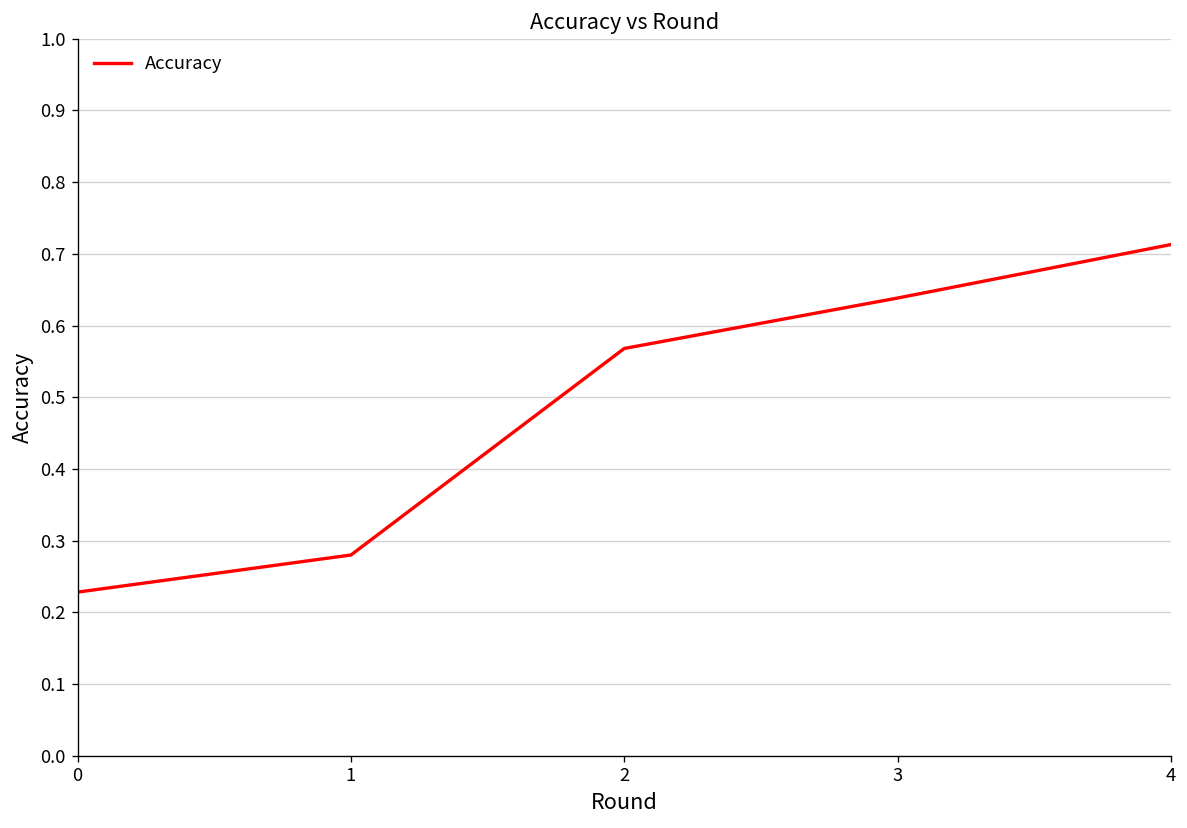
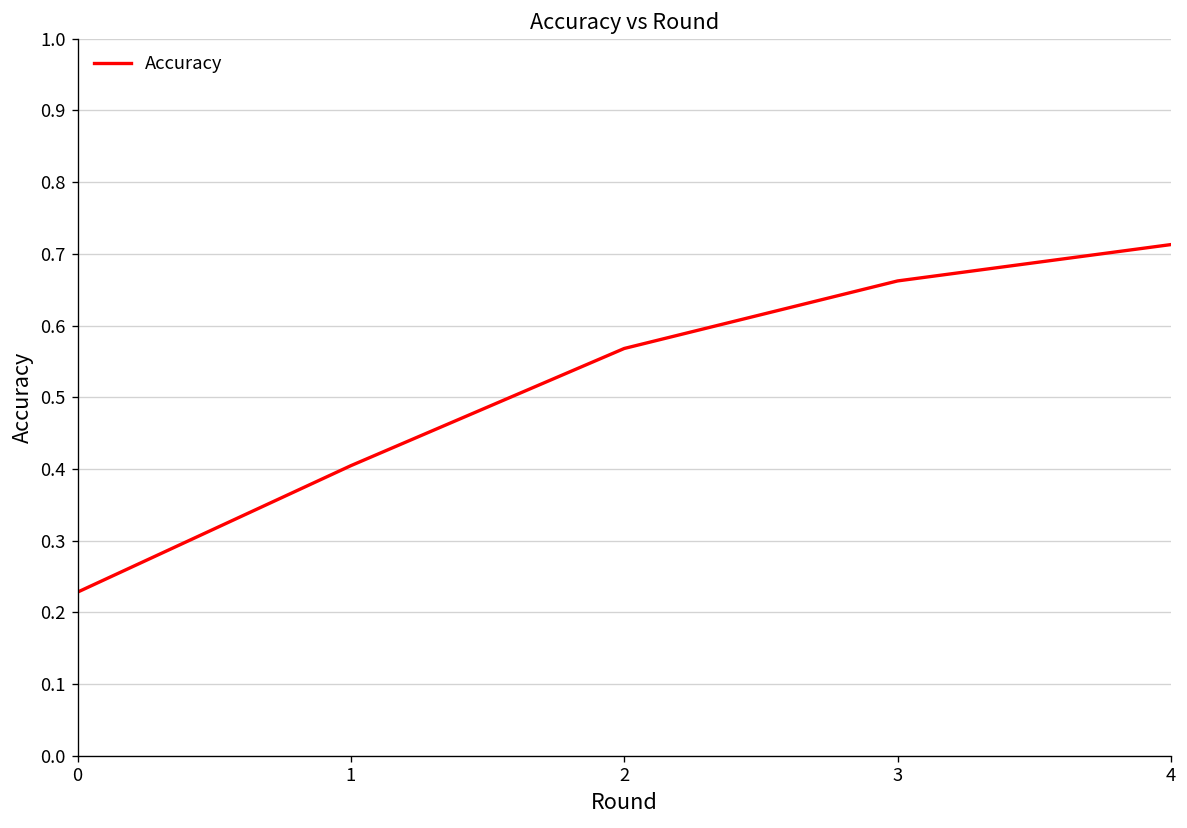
1: 0.28 -> 0.40
3: 0.64 -> 0.66
